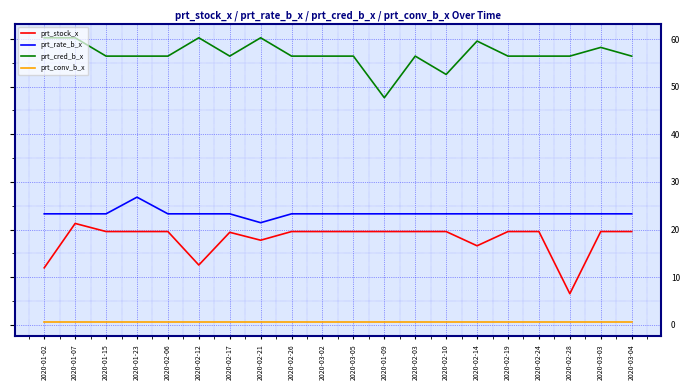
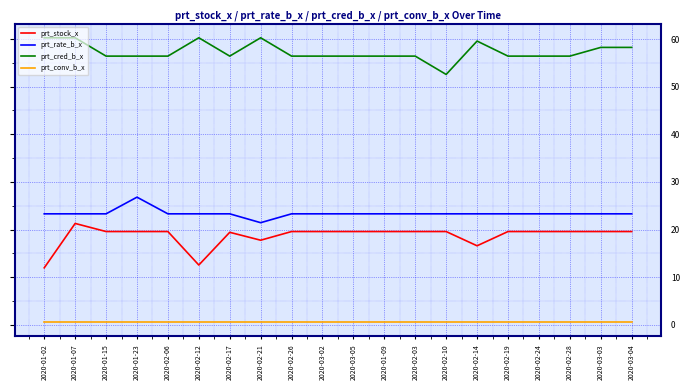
prt_cred_b_x, 2020-01-09: 48 -> 56
prt_stock_x, 2020-02-28: 7 -> 20
prt_cred_b_x, 2020-03-04: 56 -> 58
